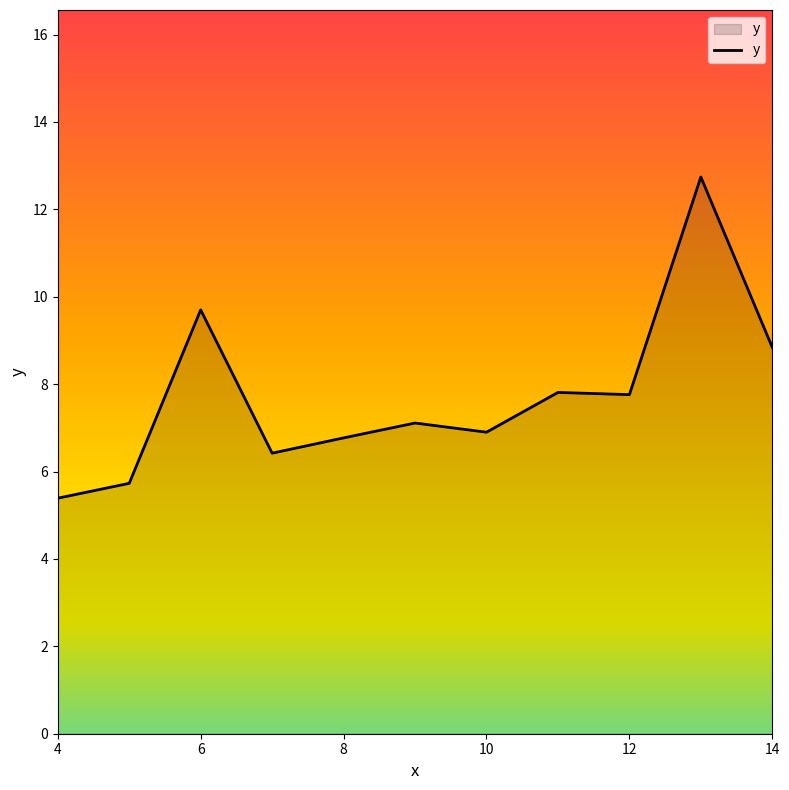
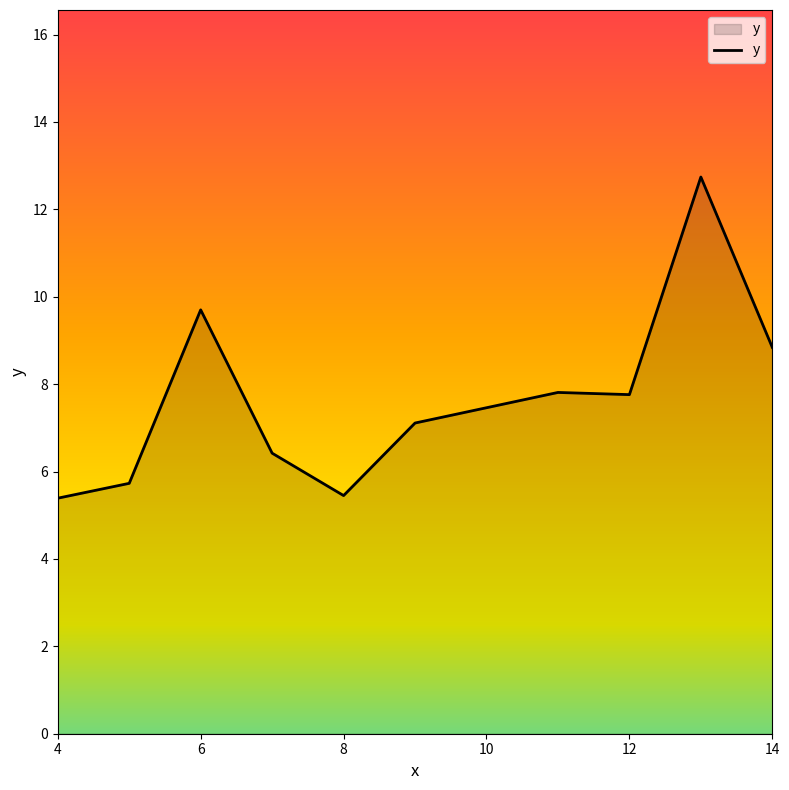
8: 6.8 -> 5.5
10: 6.9 -> 7.5
